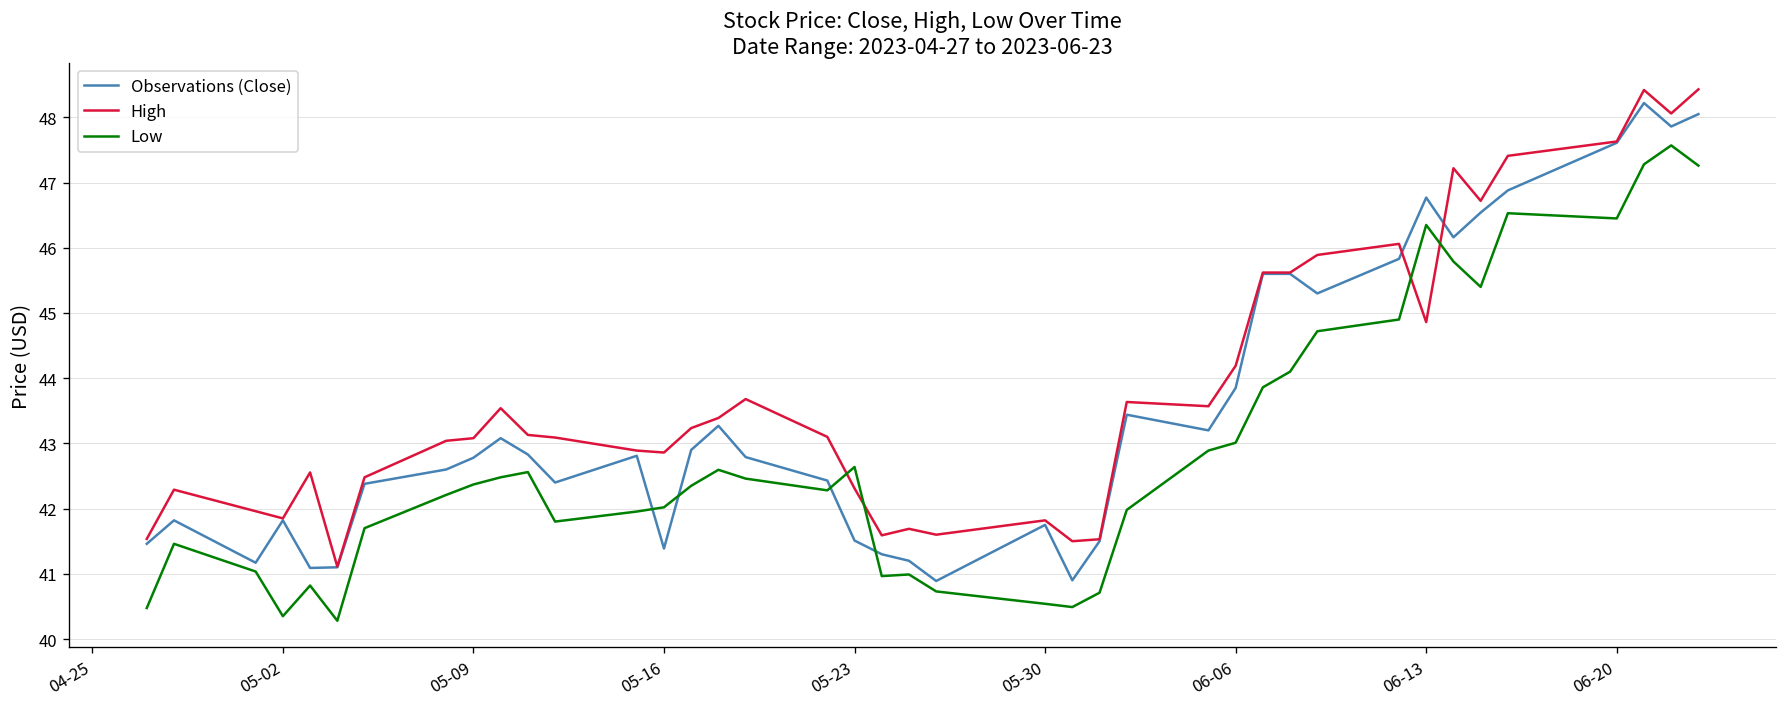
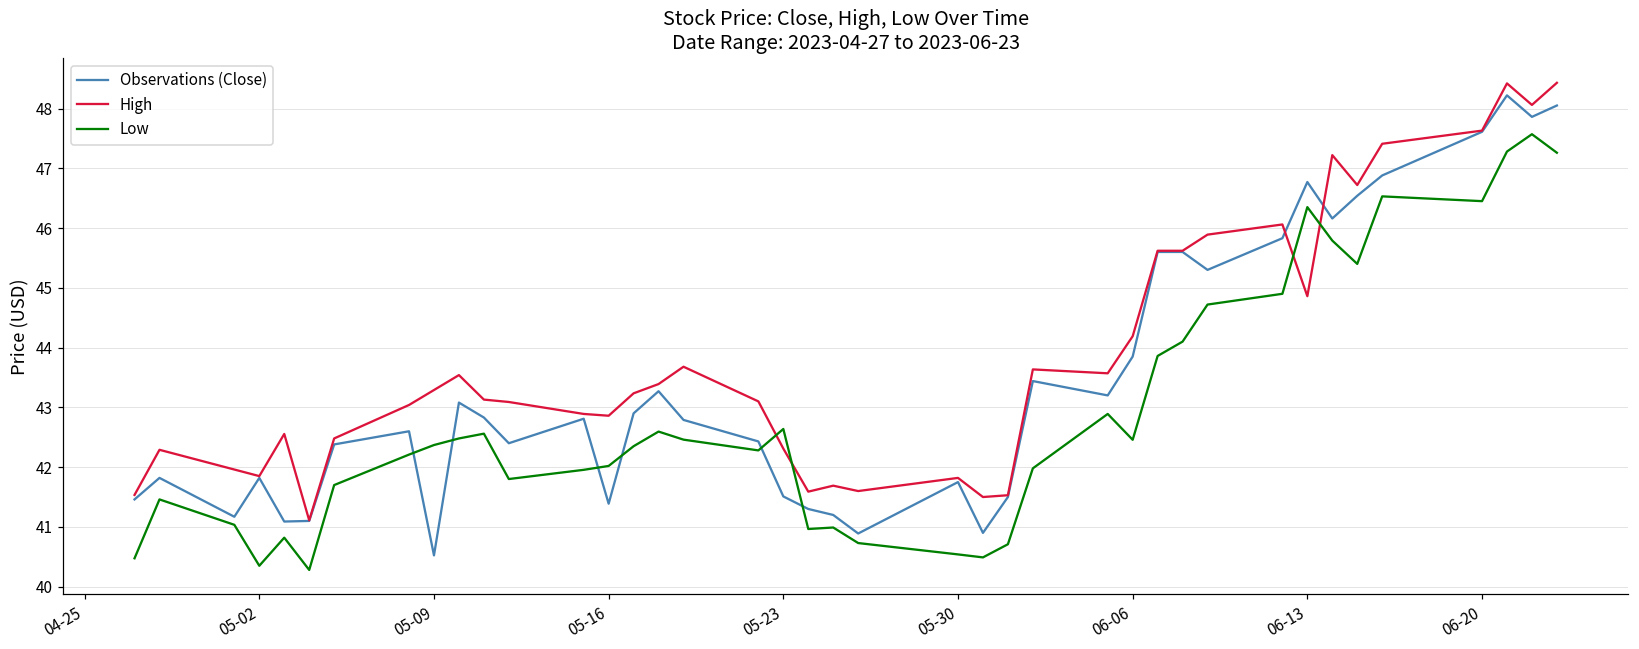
Observations (Close), 05-09: 42.8 -> 40.5
High, 05-09: 43.1 -> 43.3
Low, 06-06: 43.0 -> 42.5
